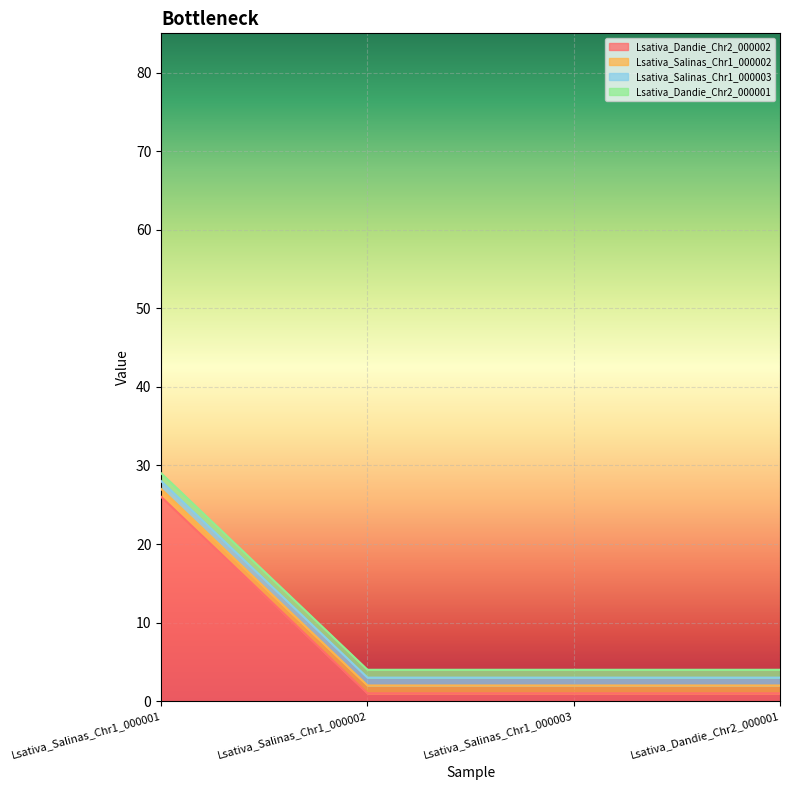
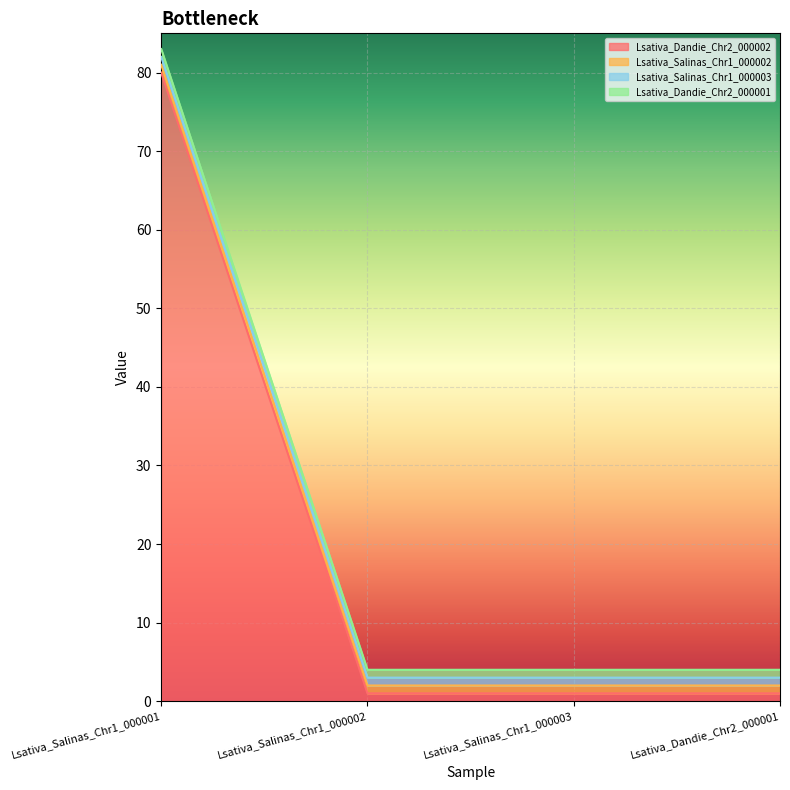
Lsativa_Dandie_Chr2_000002, Lsativa_Salinas_Chr1_000001: 26 -> 80
